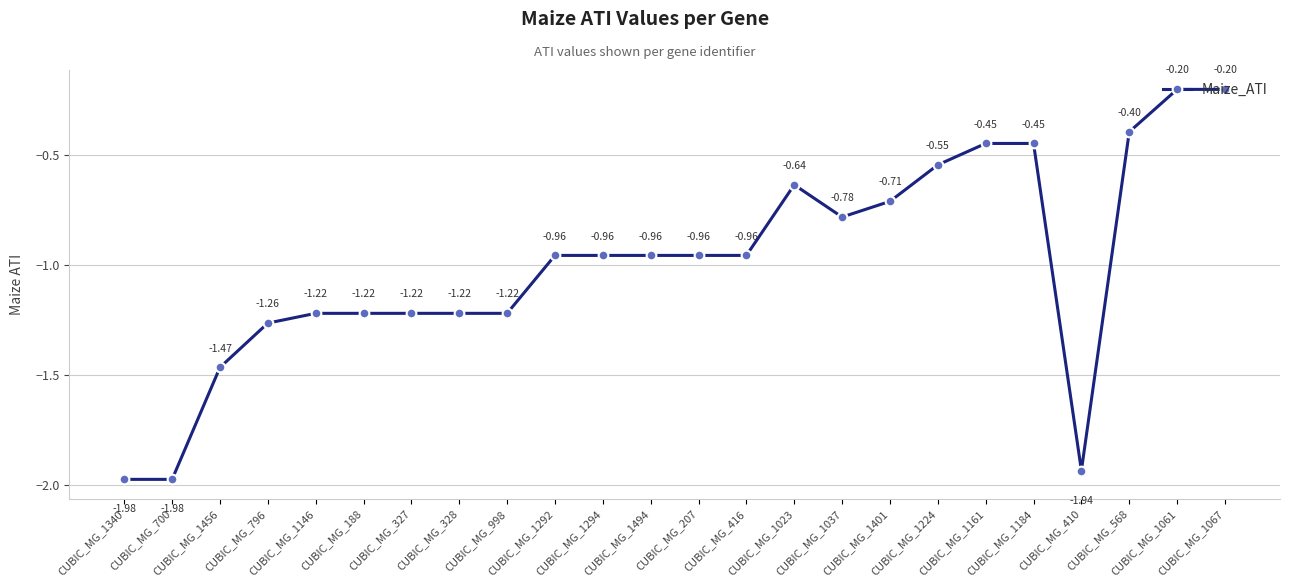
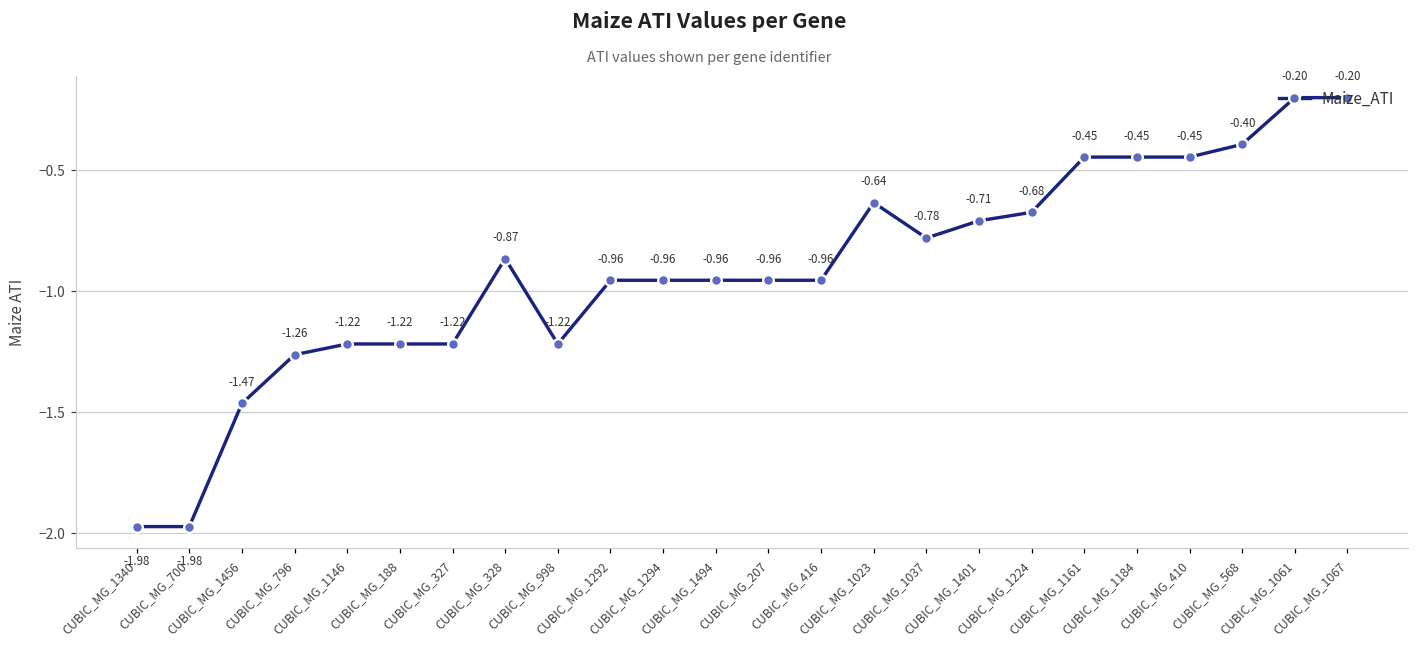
CUBIC_MG_328: -1.22 -> -0.87
CUBIC_MG_1224: -0.55 -> -0.68
CUBIC_MG_410: -1.94 -> -0.45
